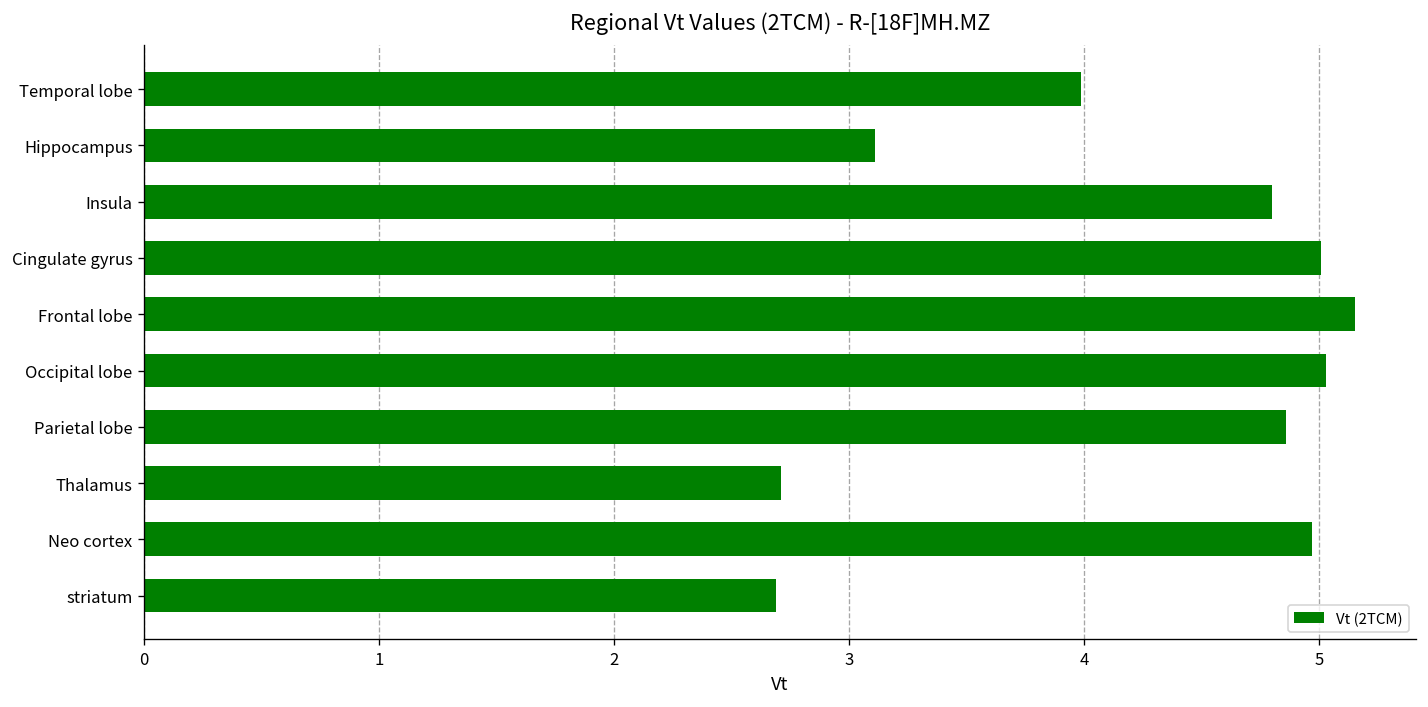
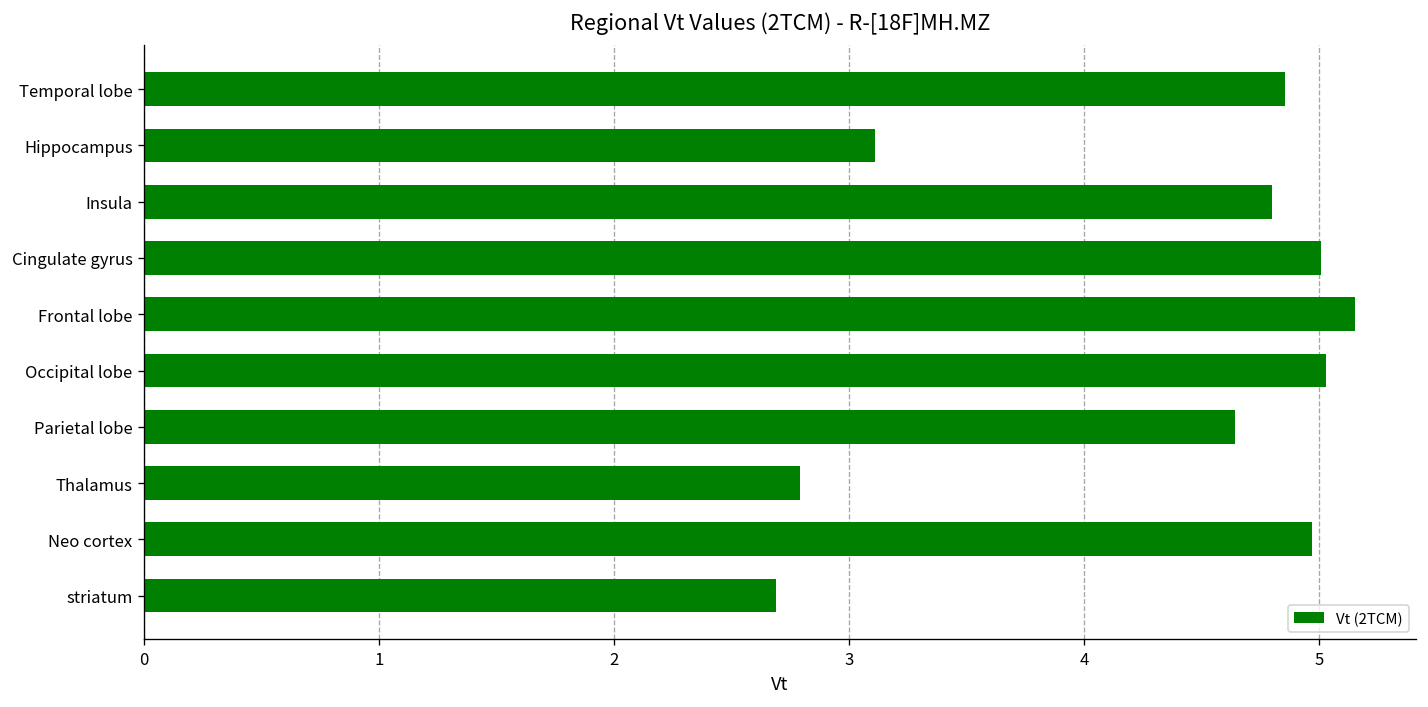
Temporal lobe: 3.99 -> 4.85
Parietal lobe: 4.86 -> 4.64
Thalamus: 2.71 -> 2.79
